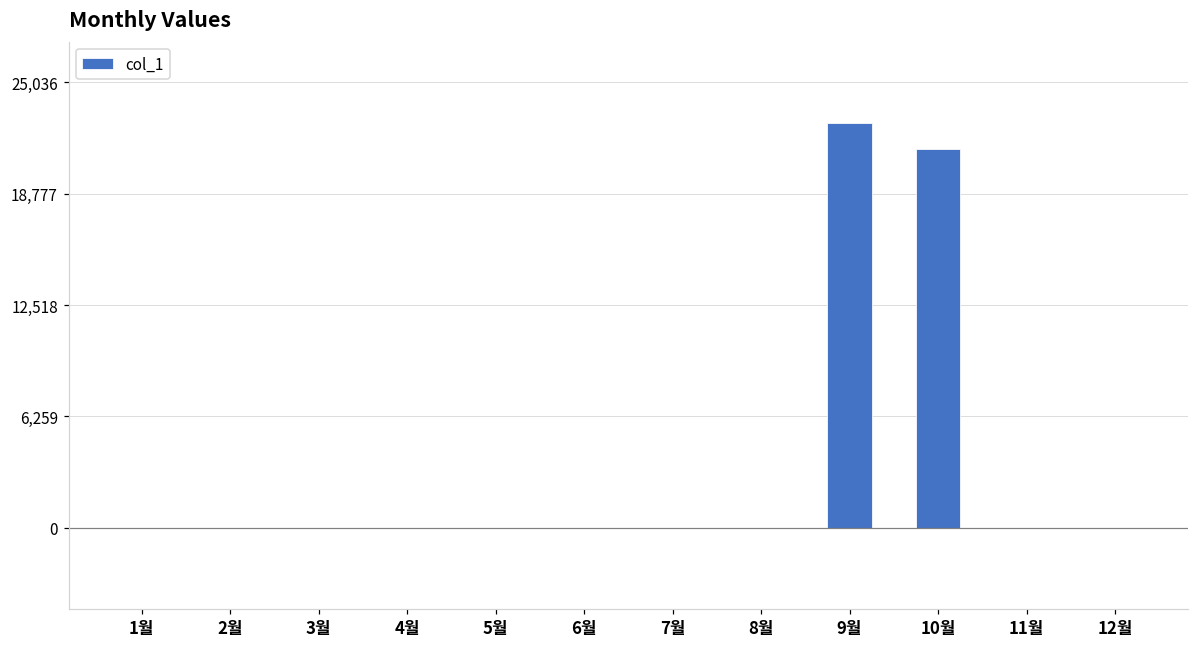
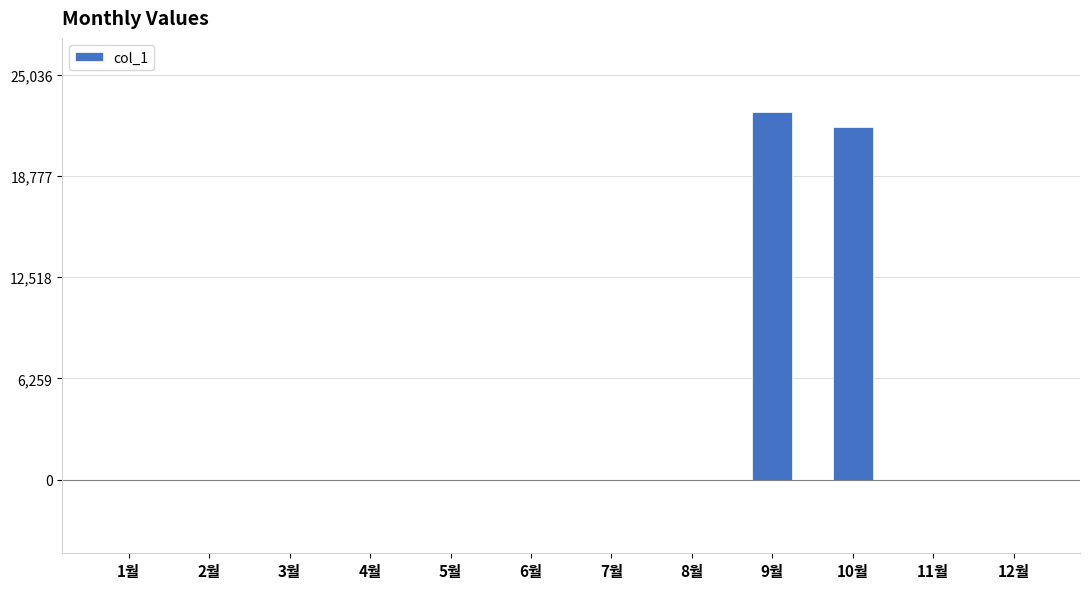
10월: 21,300 -> 21,800
